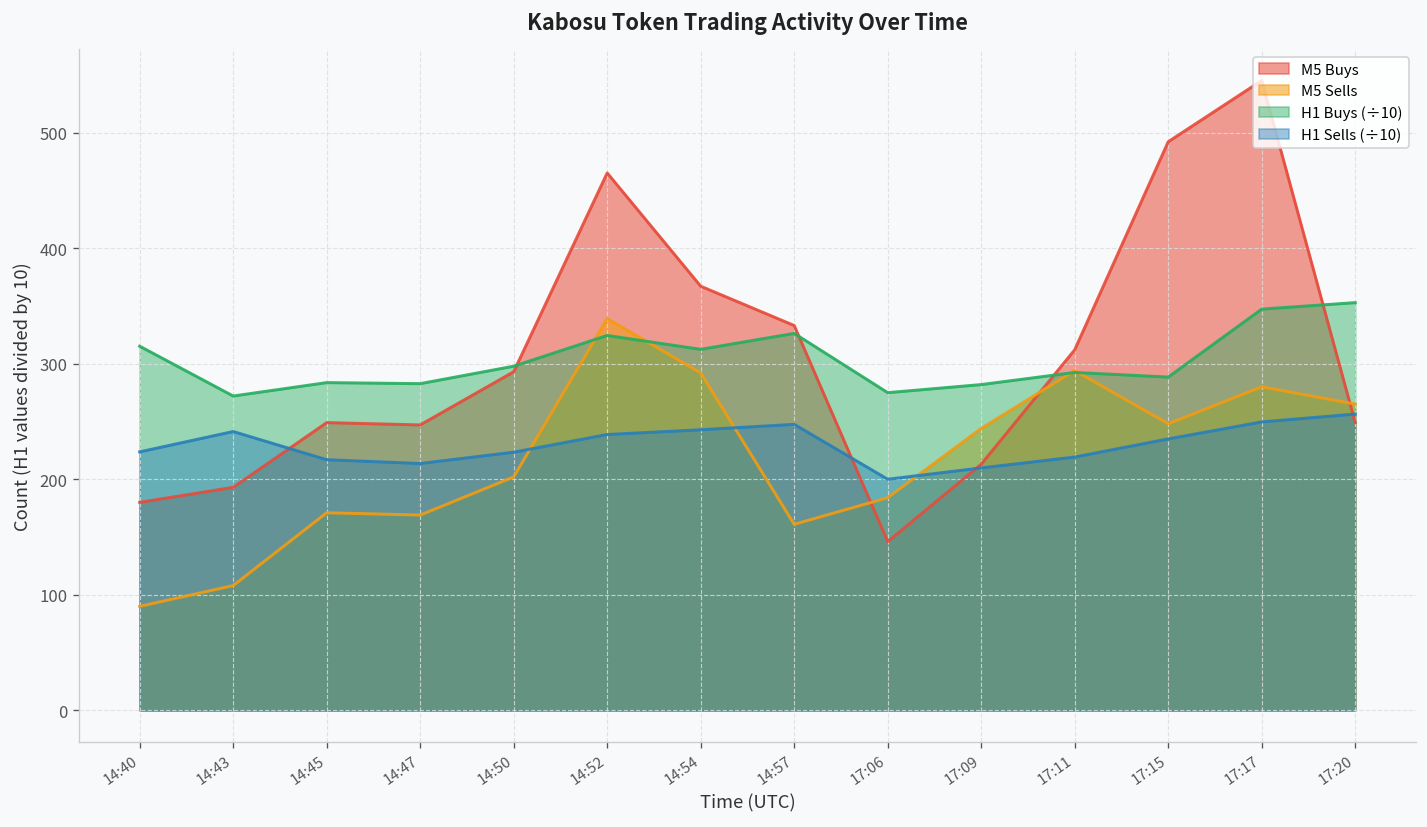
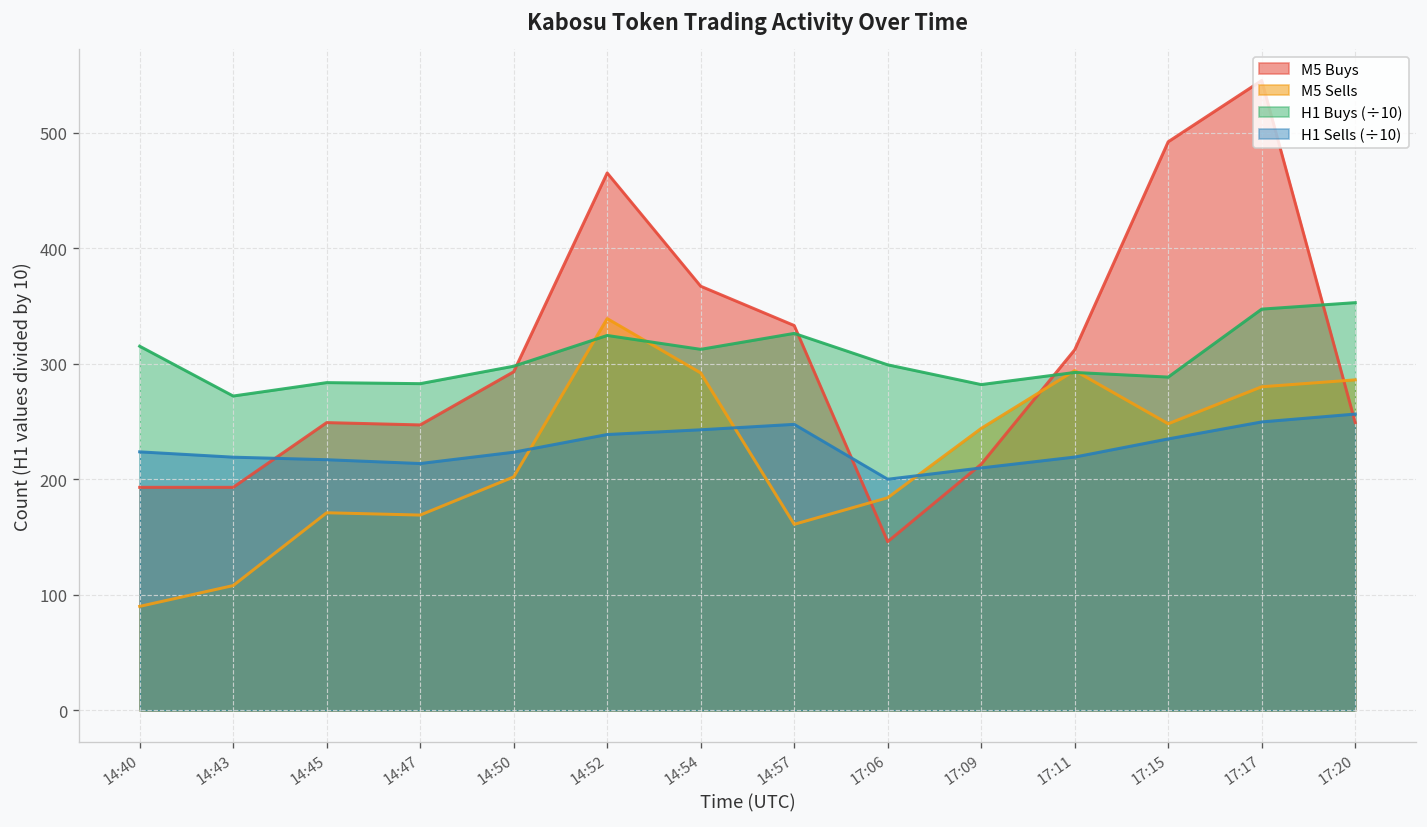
M5 Buys, 14:40: 180 -> 190
H1 Sells (÷10), 14:43: 240 -> 220
H1 Buys (÷10), 17:06: 270 -> 300
M5 Sells, 17:20: 270 -> 290
